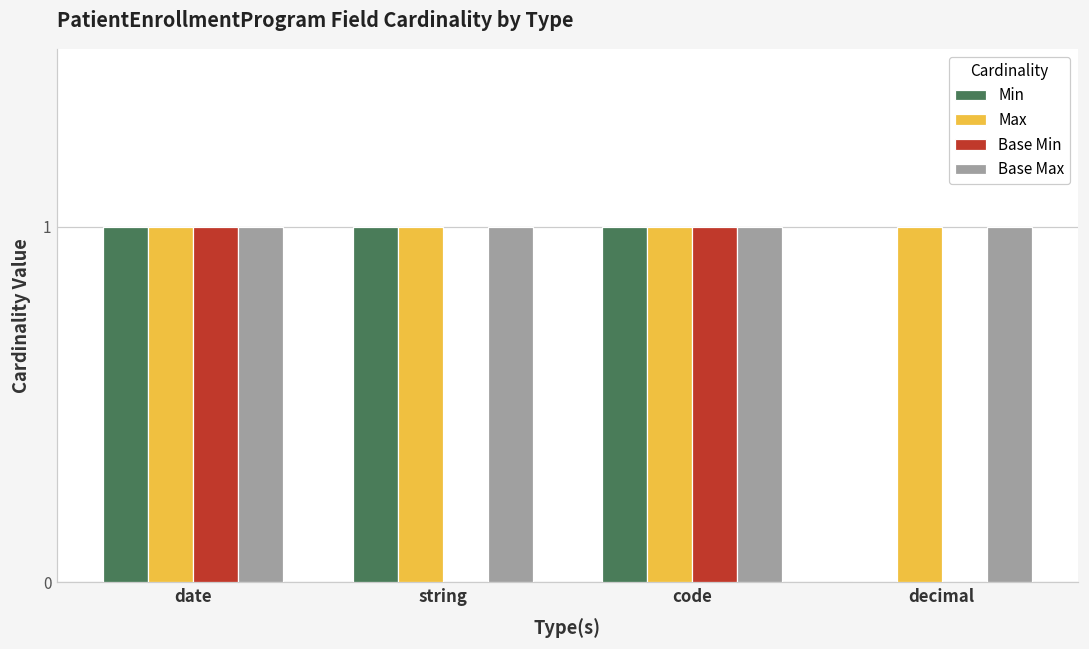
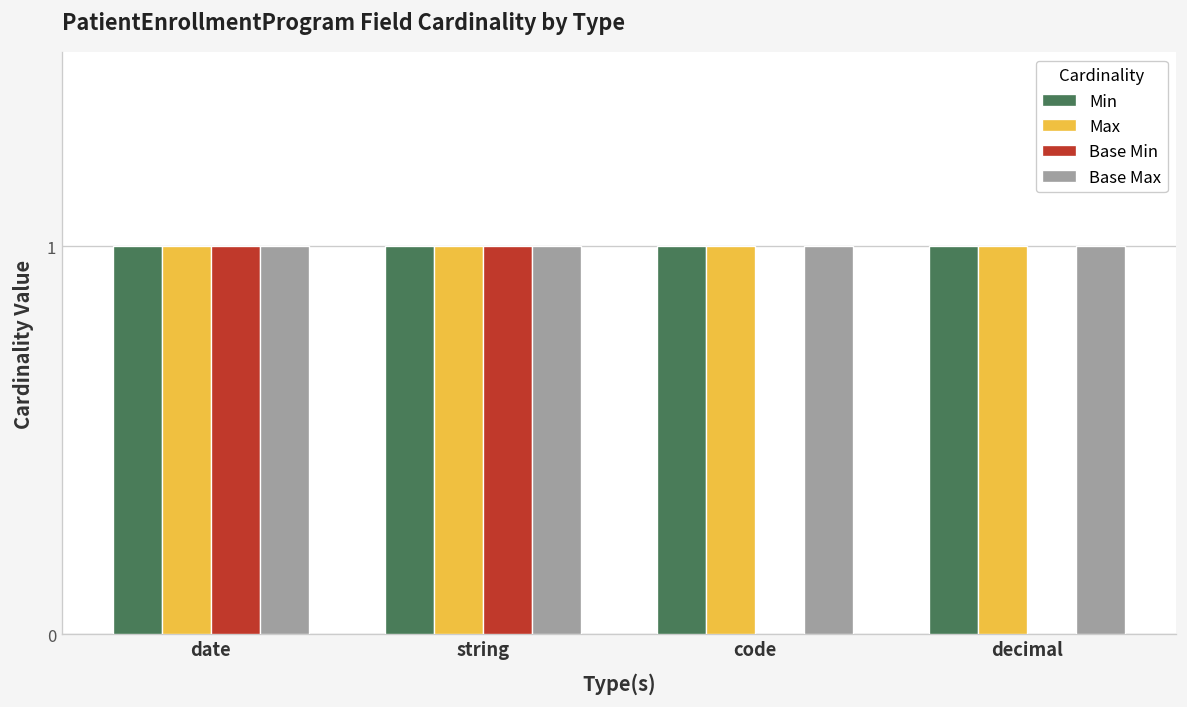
Base Min, string: 0 -> 1
Base Min, code: 1 -> 0
Min, decimal: 0 -> 1
